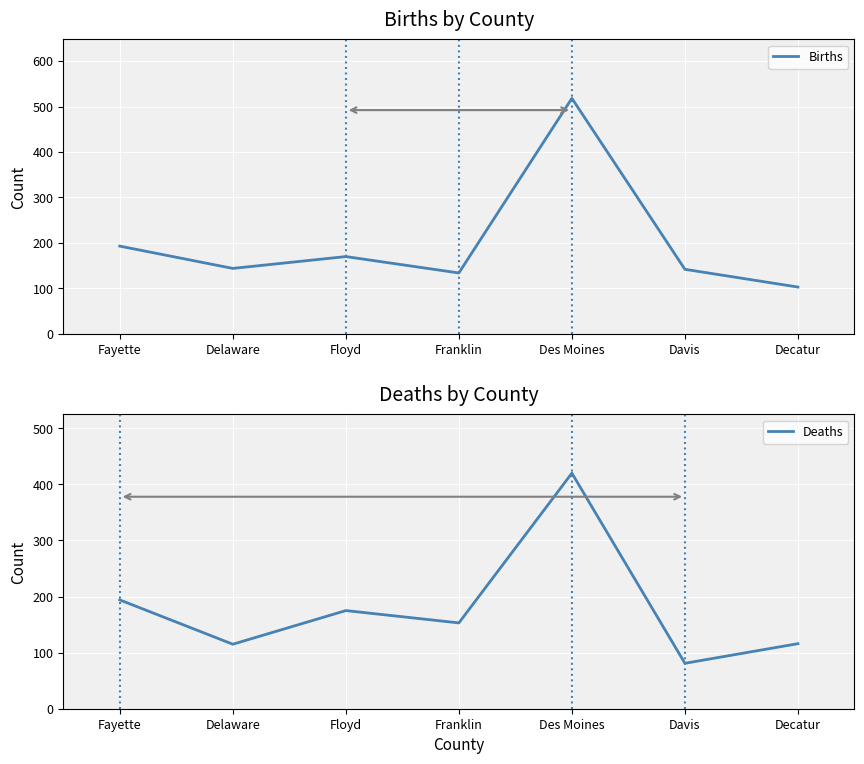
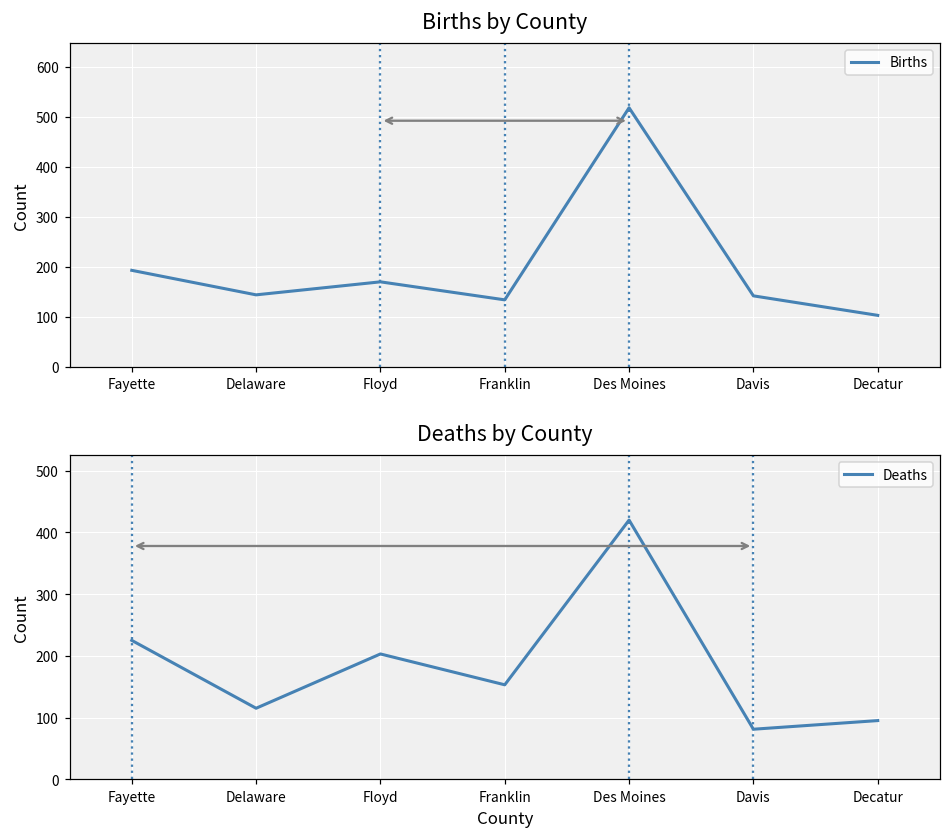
Deaths by County, Fayette: 190 -> 230
Deaths by County, Floyd: 180 -> 200
Deaths by County, Decatur: 120 -> 100
